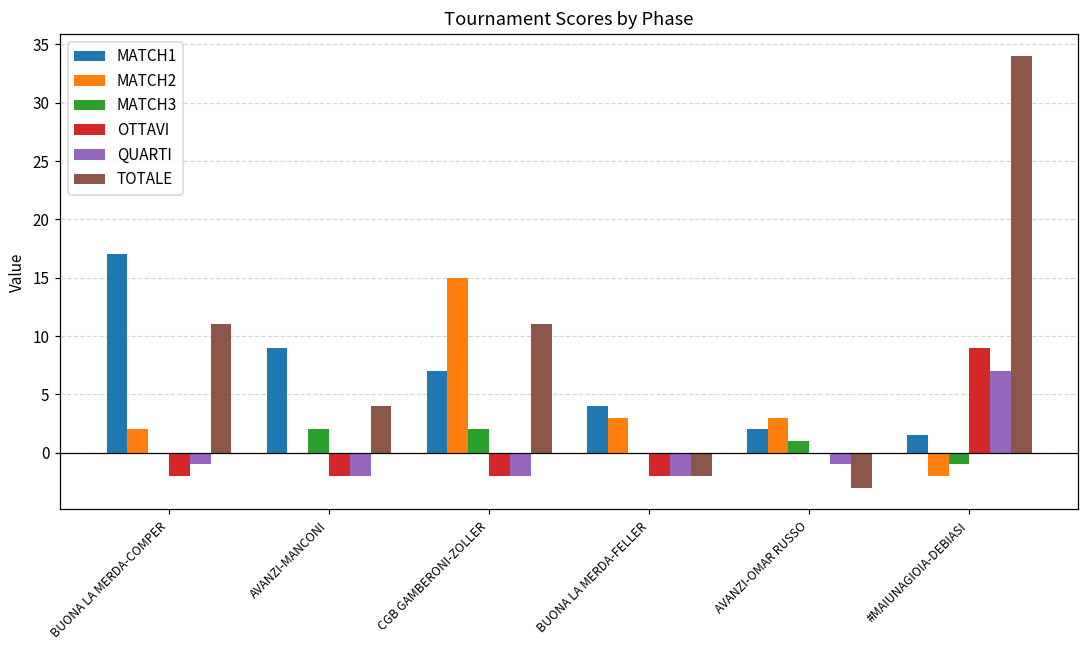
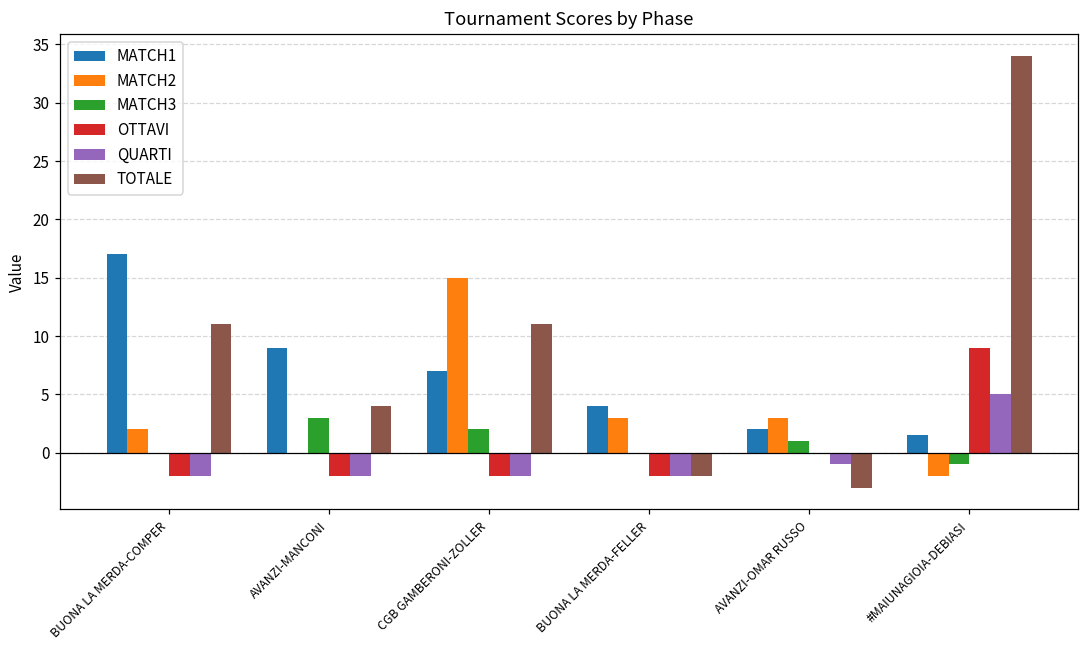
QUARTI, BUONA LA MERDA-COMPER: -1 -> -2
MATCH3, AVANZI-MANCONI: 2 -> 3
QUARTI, #MAIUNAGIOIA-DEBIASI: 7 -> 5
